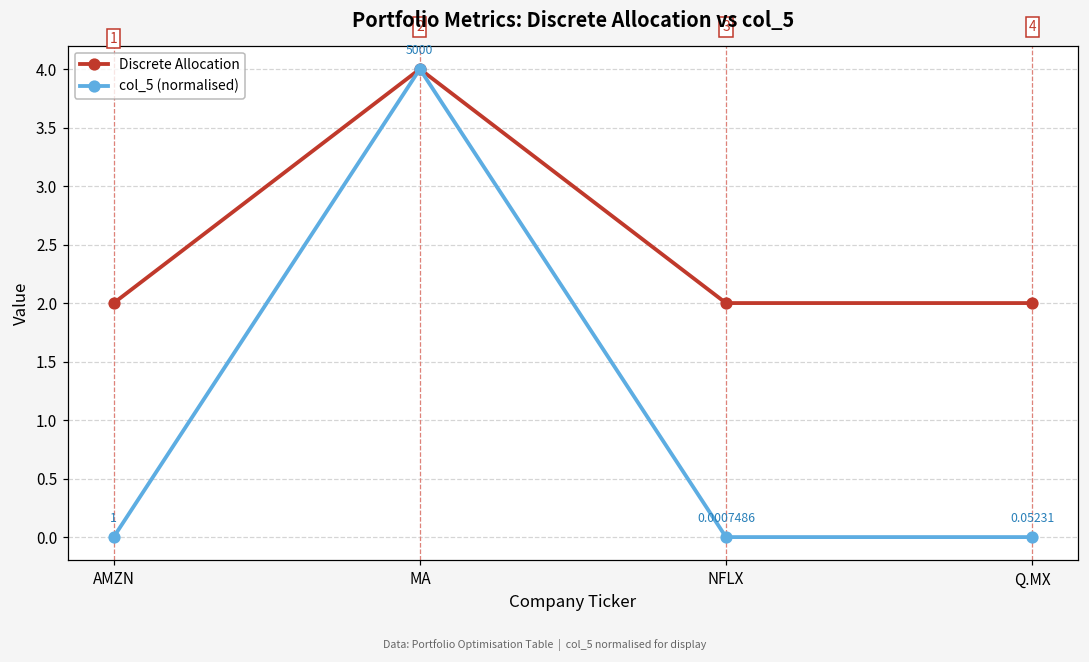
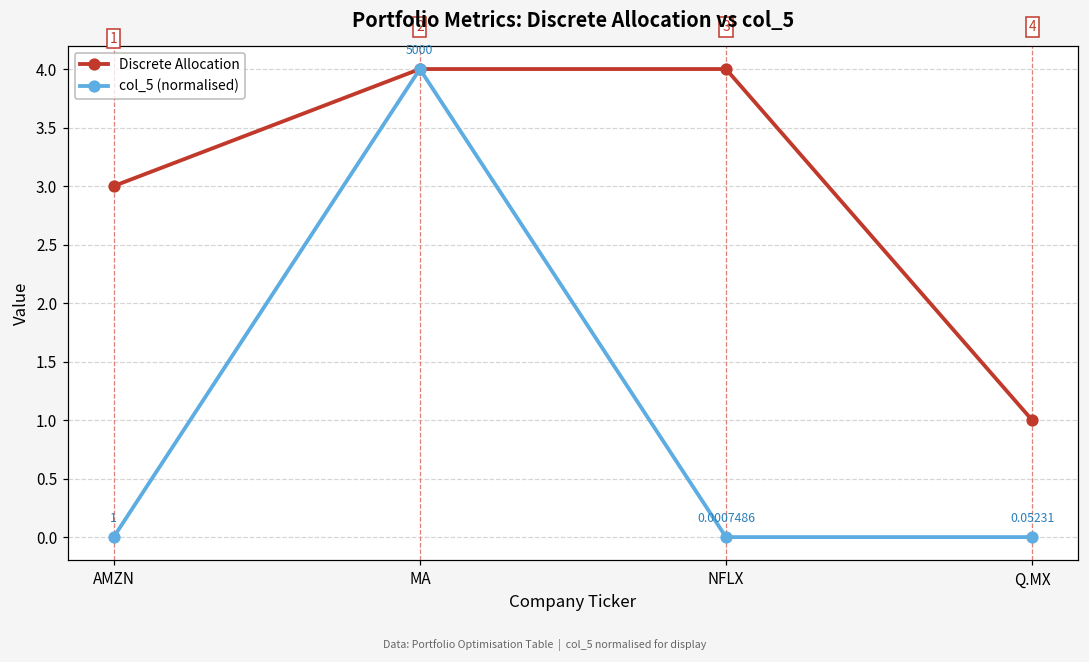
Discrete Allocation, AMZN: 2 -> 3
Discrete Allocation, NFLX: 2 -> 4
Discrete Allocation, Q.MX: 2 -> 1
